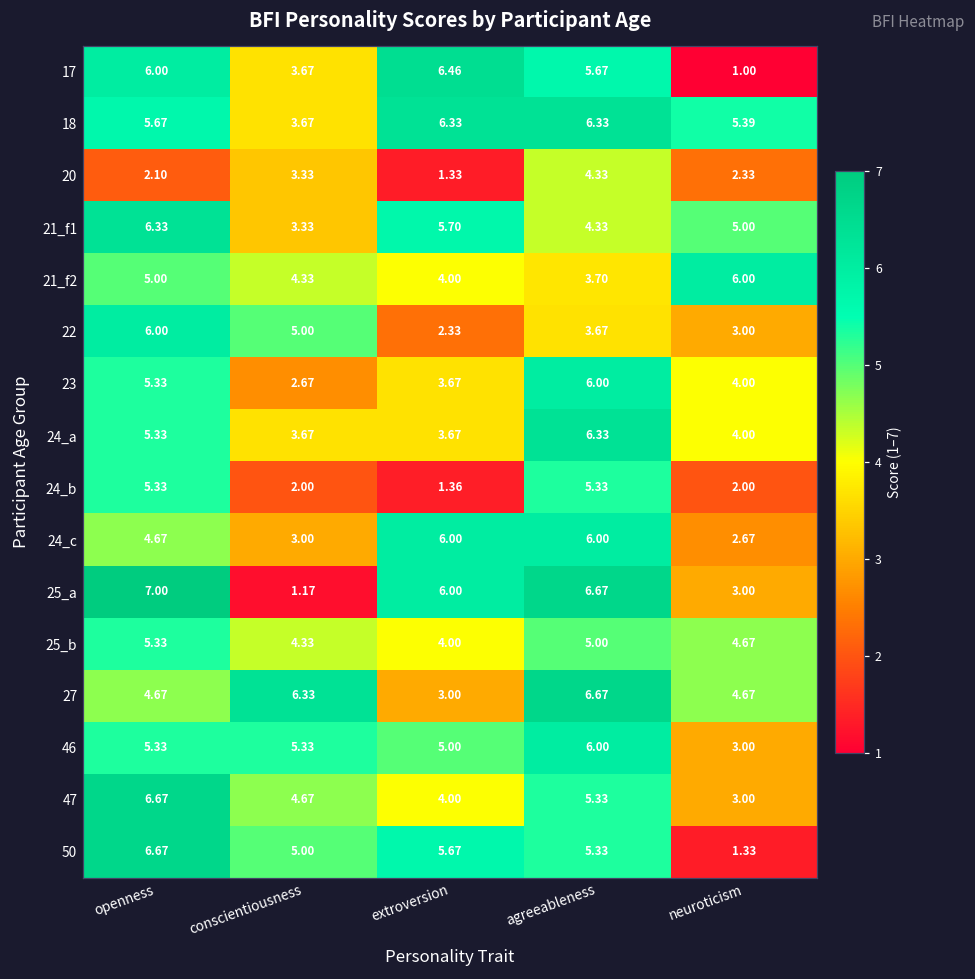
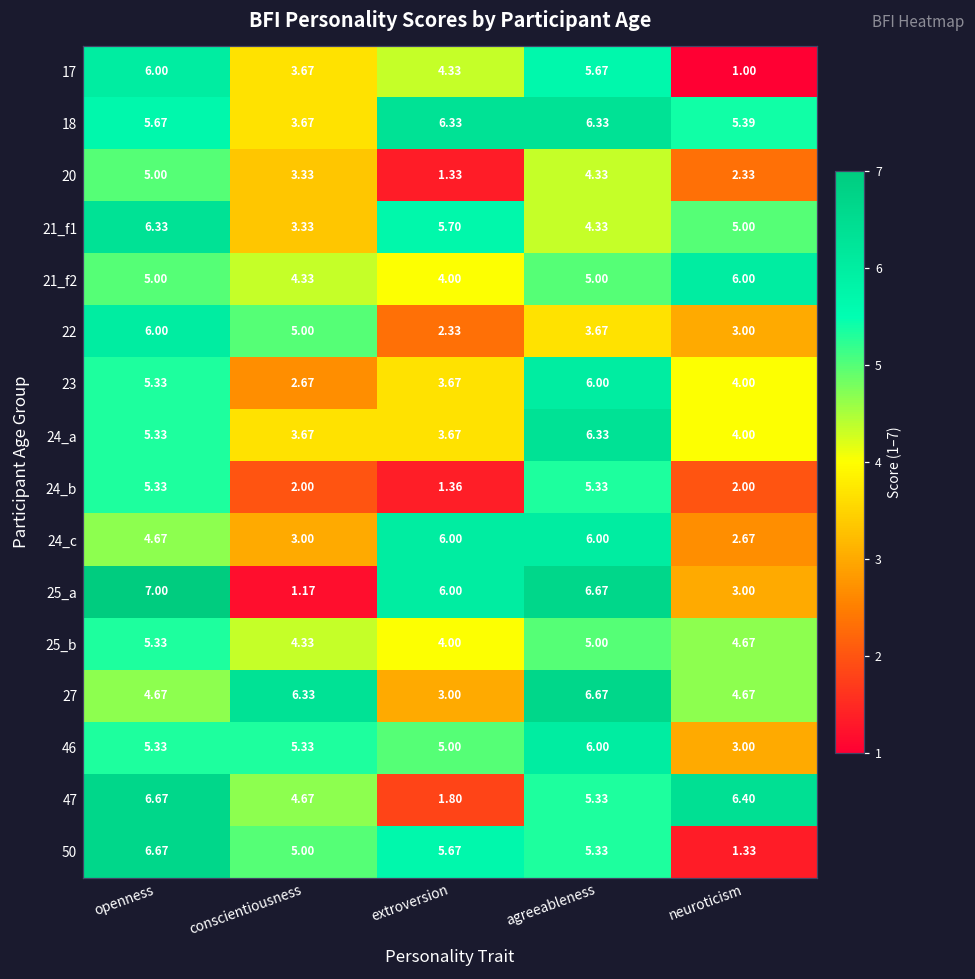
17, extroversion: 6.46 -> 4.33
20, openness: 2.10 -> 5.00
21_f2, agreeableness: 3.70 -> 5.00
47, extroversion: 4.00 -> 1.80
47, neuroticism: 3.00 -> 6.40
